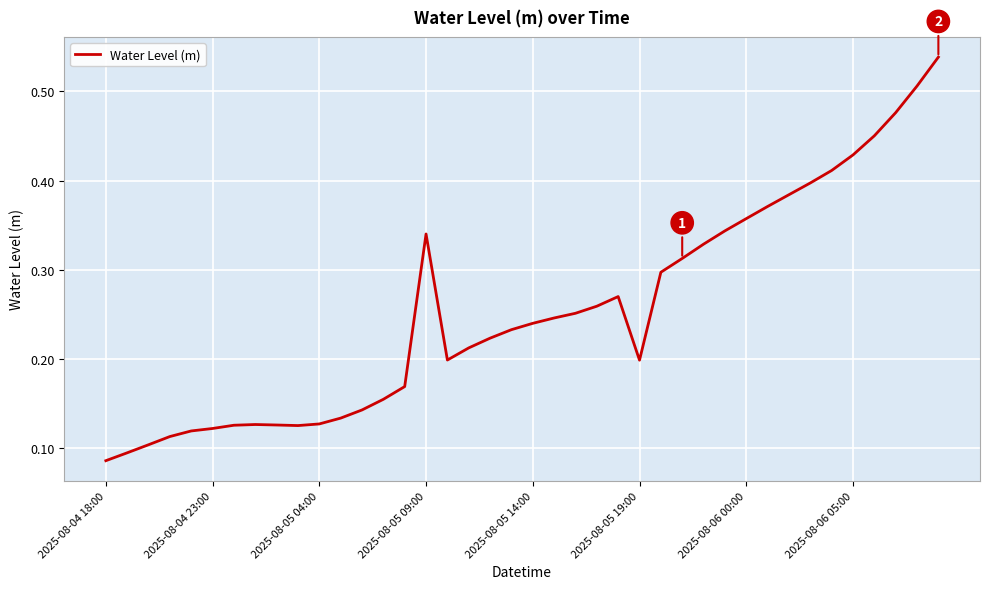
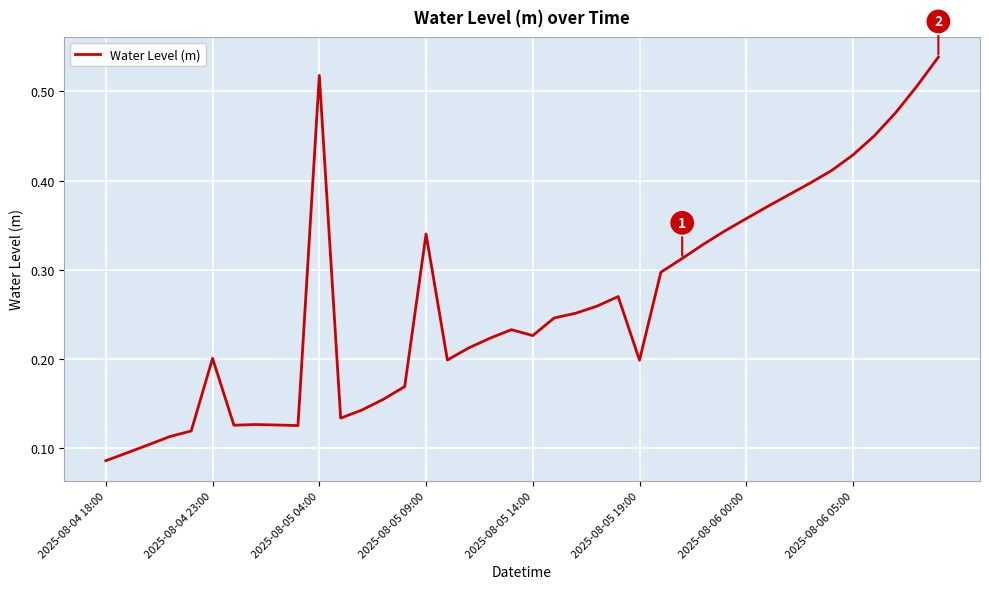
2025-08-04 23:00: 0.12 -> 0.20
2025-08-05 04:00: 0.13 -> 0.52
2025-08-05 14:00: 0.24 -> 0.23
